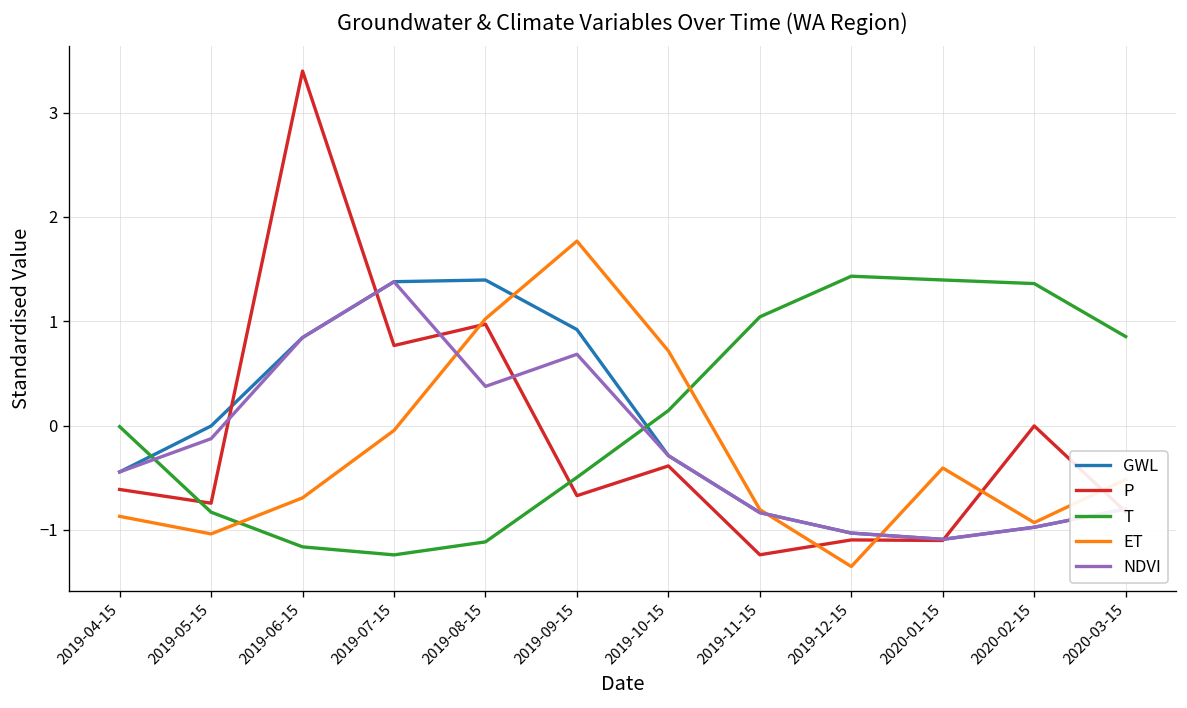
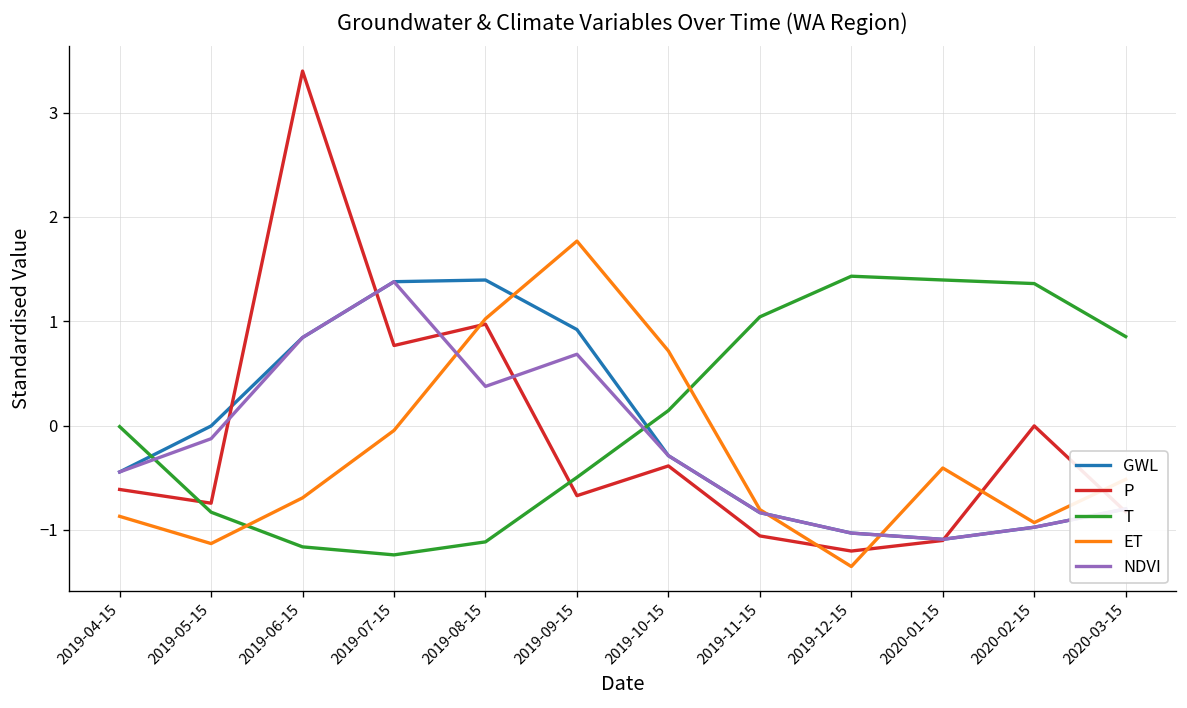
ET, 2019-05-15: -1.0 -> -1.1
P, 2019-11-15: -1.2 -> -1.1
P, 2019-12-15: -1.1 -> -1.2
